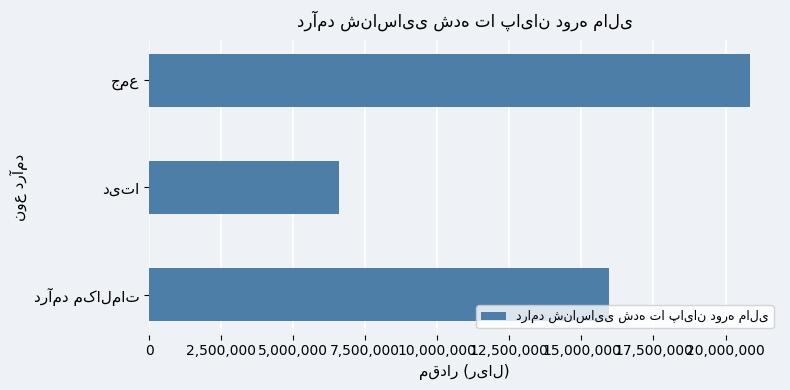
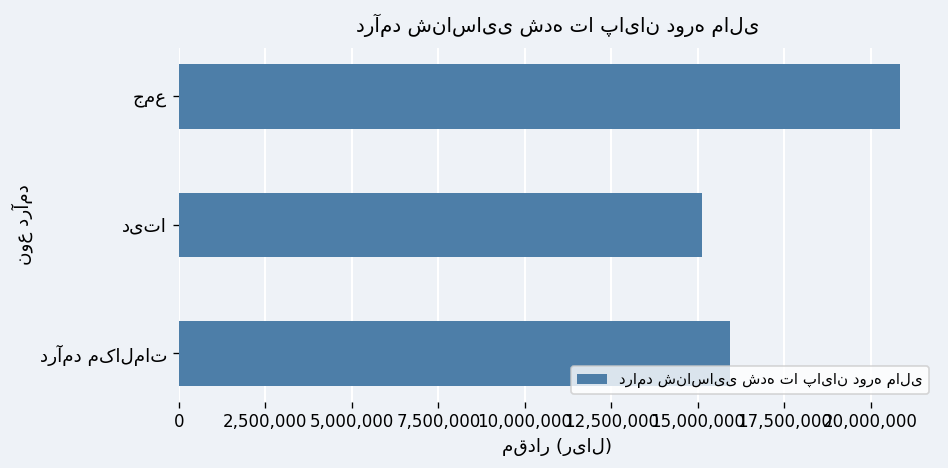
دیتا: 6,600,000 -> 15,100,000
